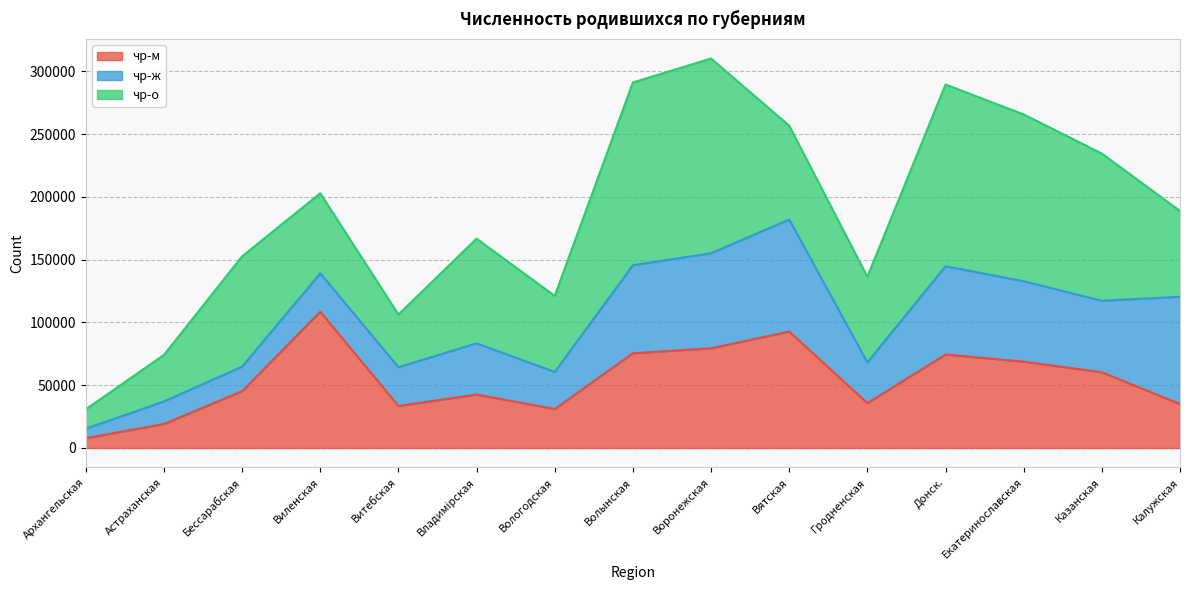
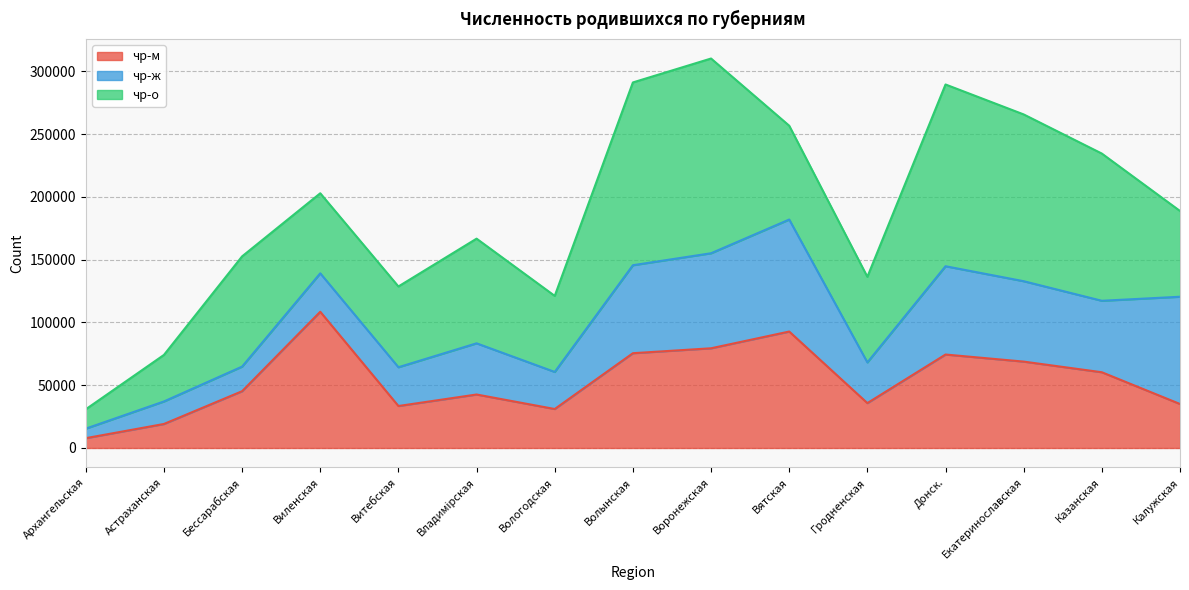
чр-о, Витебская: 42000 -> 64000
